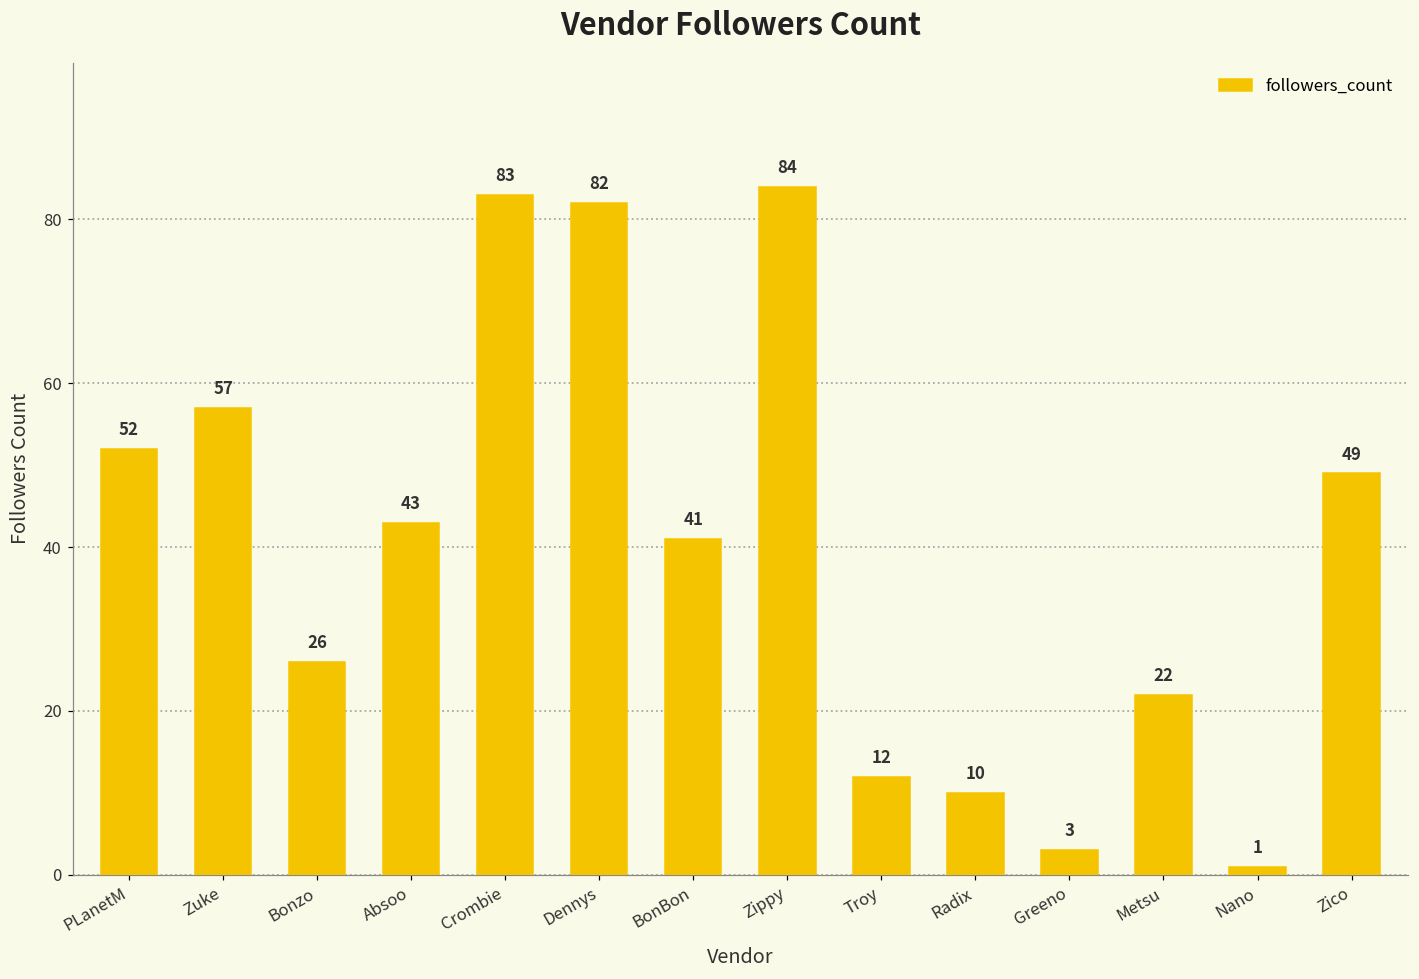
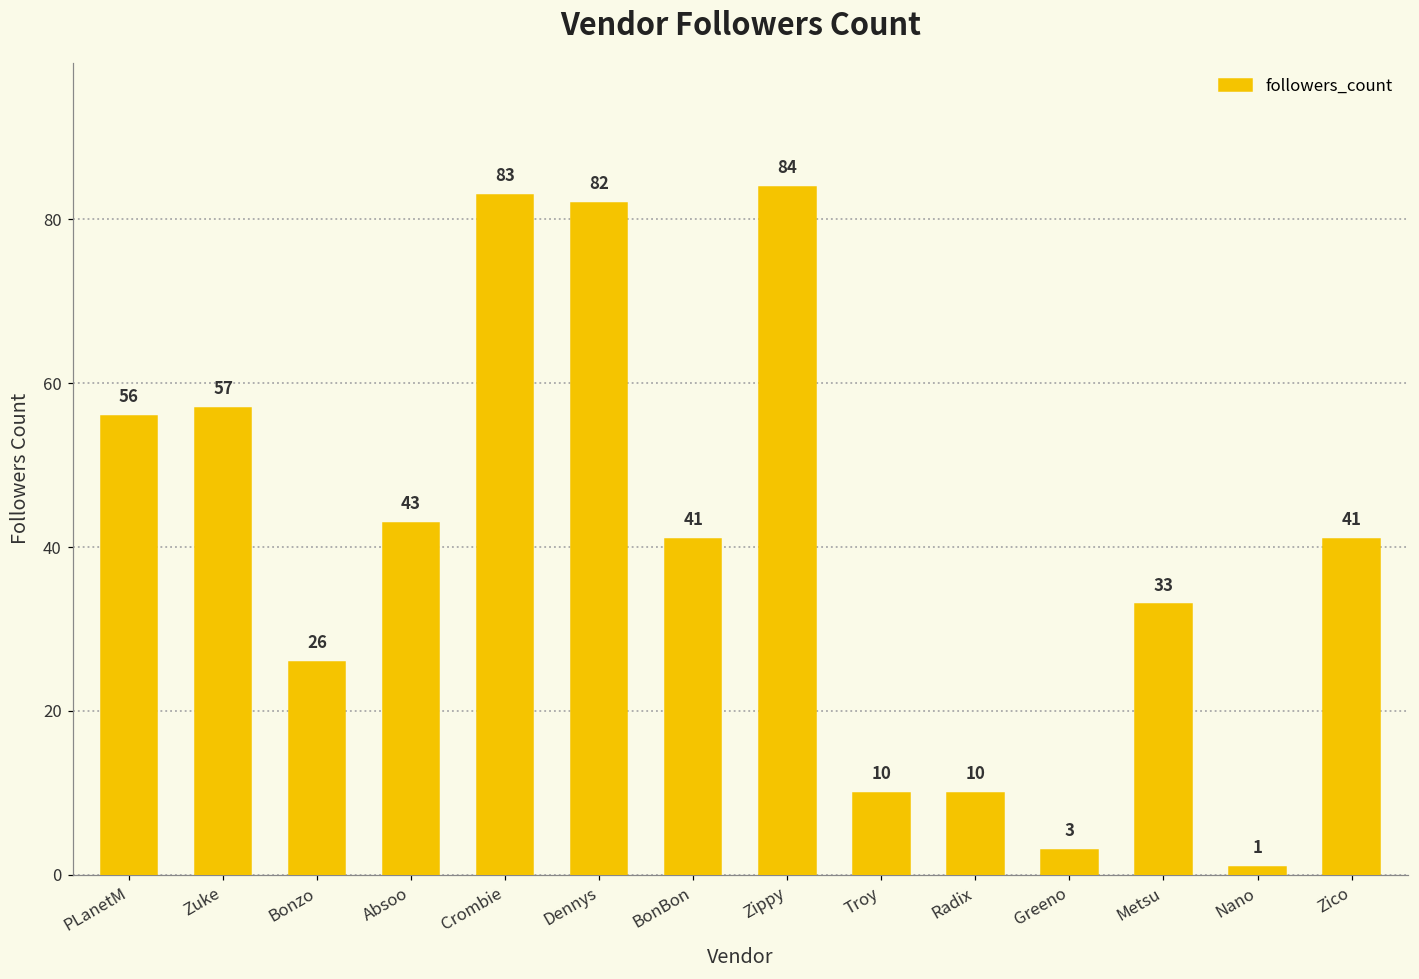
PLanetM: 52 -> 56
Troy: 12 -> 10
Metsu: 22 -> 33
Zico: 49 -> 41
